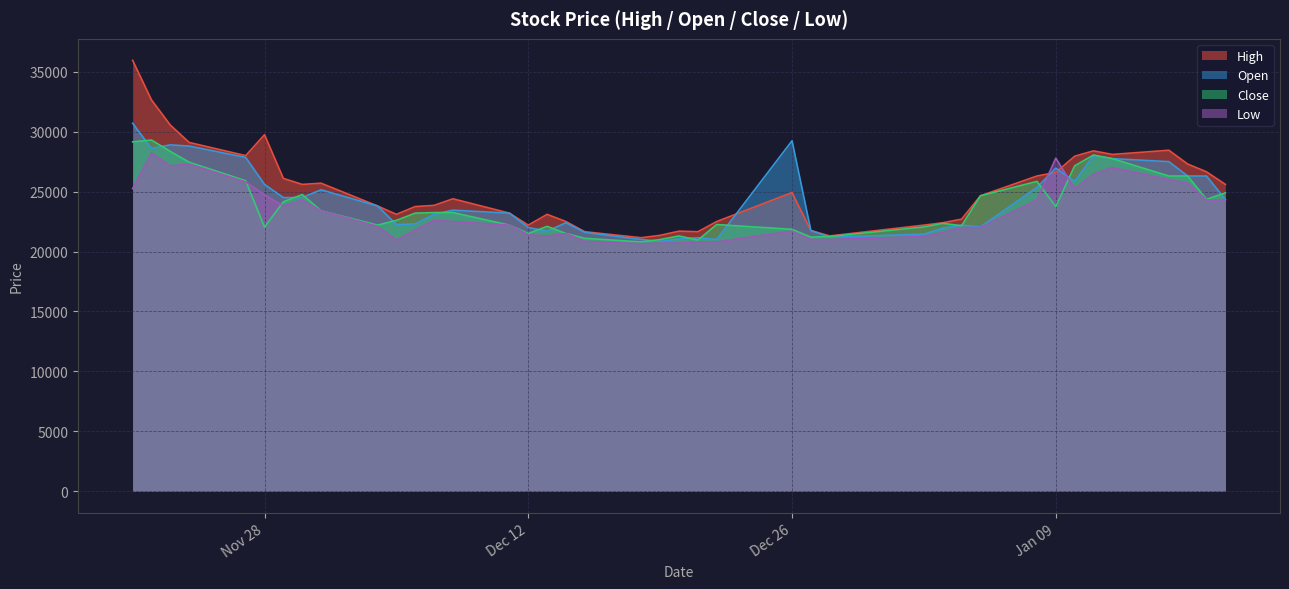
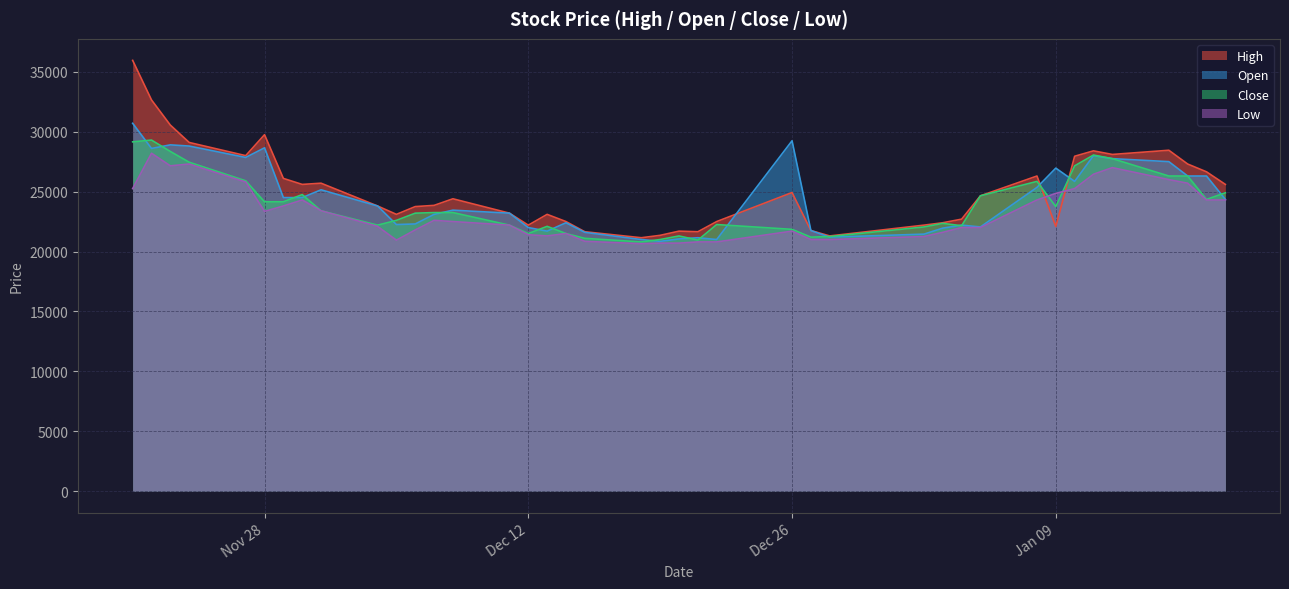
Open, Nov 28: 25600 -> 28700
Close, Nov 28: 22000 -> 24200
Low, Nov 28: 24700 -> 23400
High, Jan 09: 26600 -> 22100
Low, Jan 09: 27800 -> 24900
